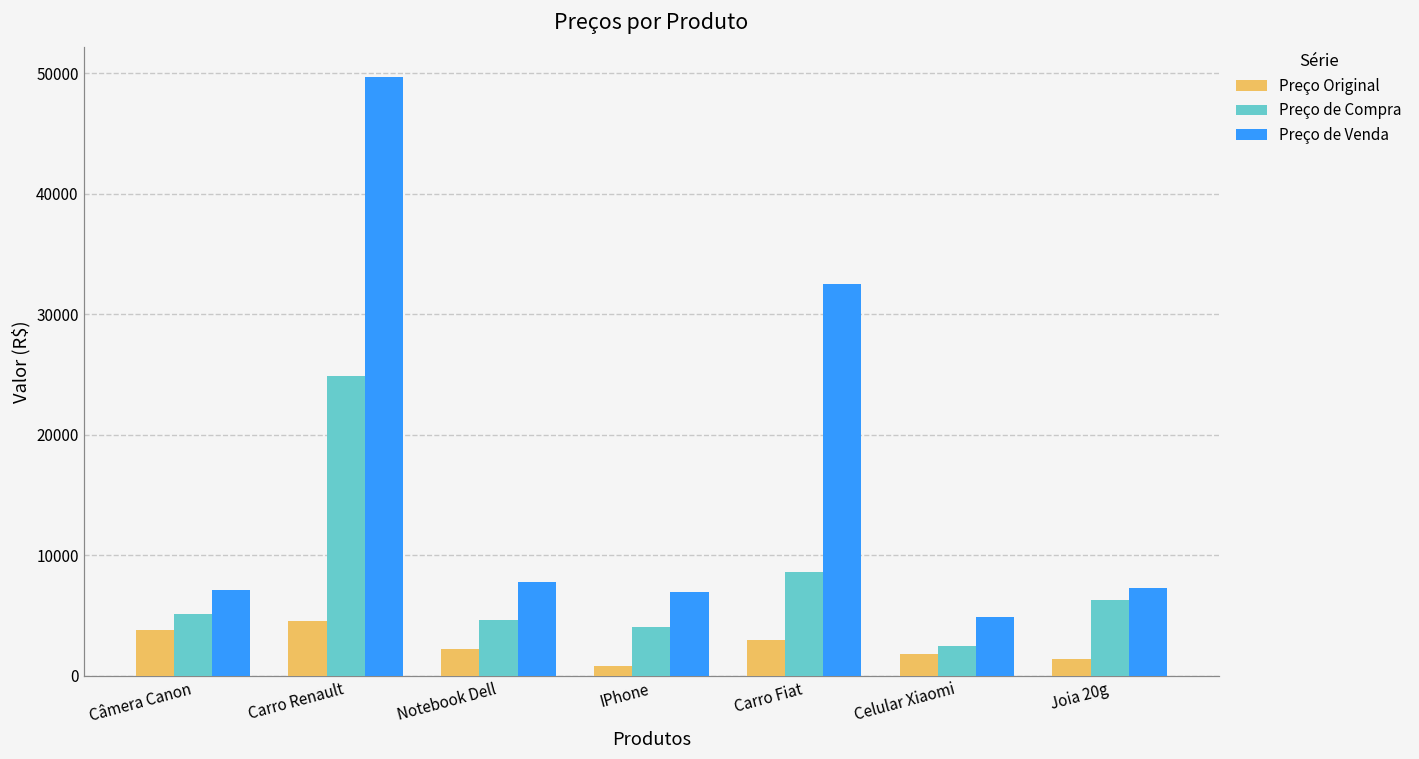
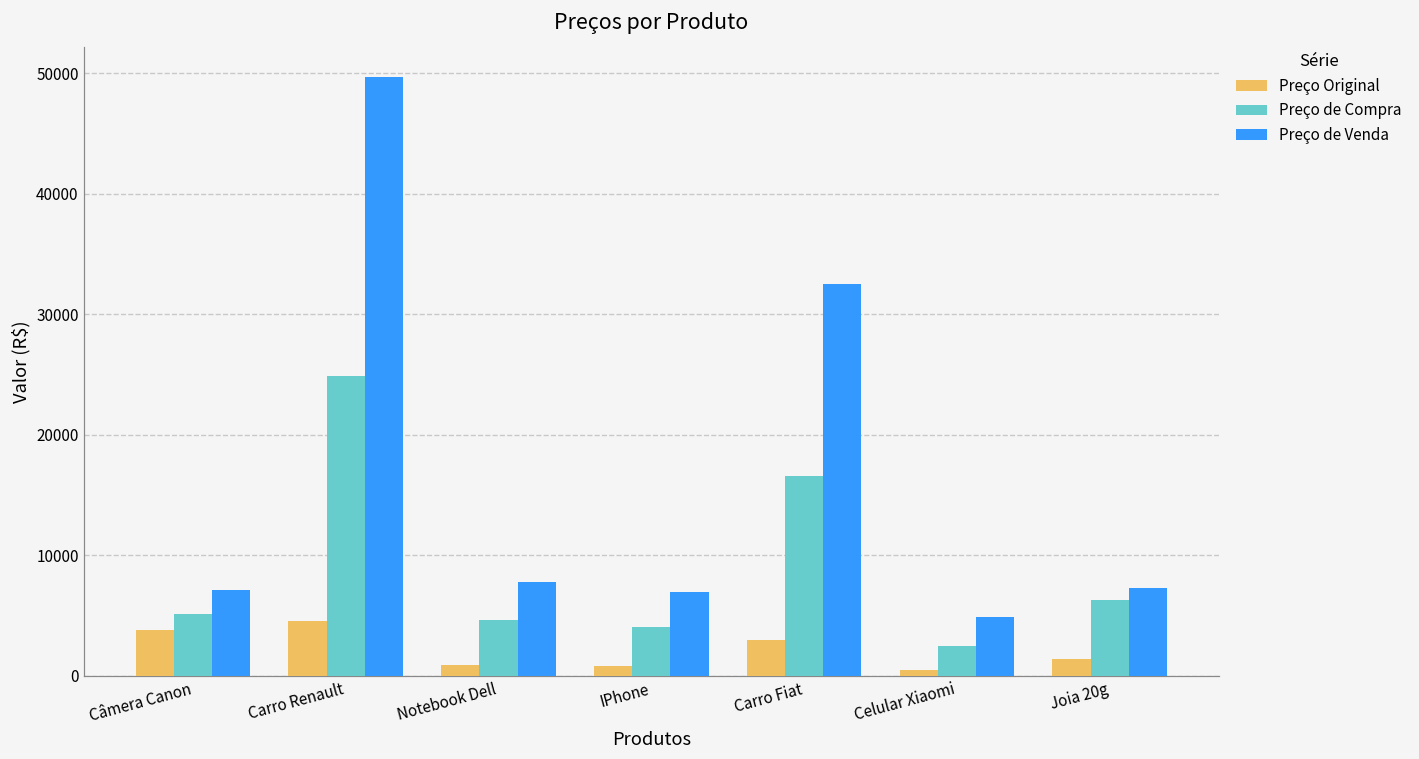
Preço Original, Notebook Dell: 2200 -> 900
Preço de Compra, Carro Fiat: 8600 -> 16600
Preço Original, Celular Xiaomi: 1800 -> 500
